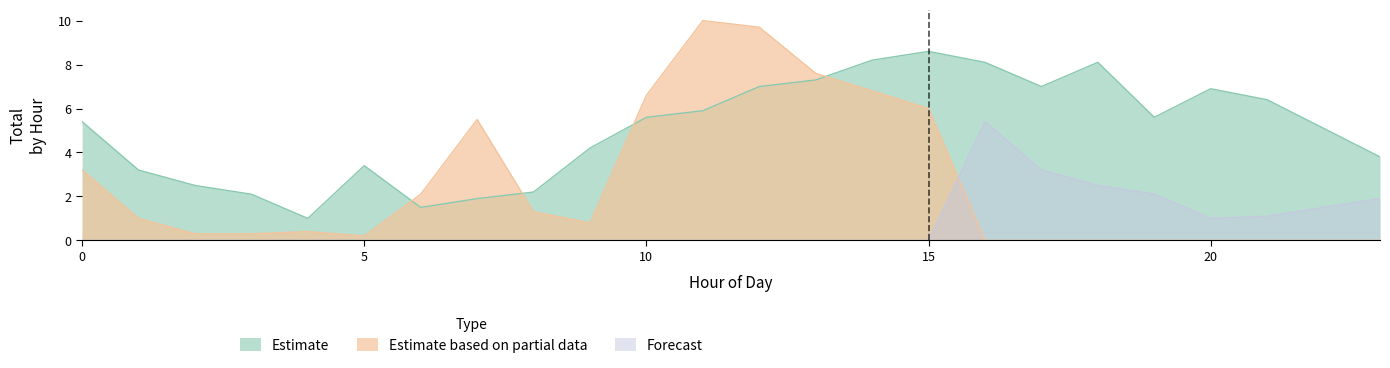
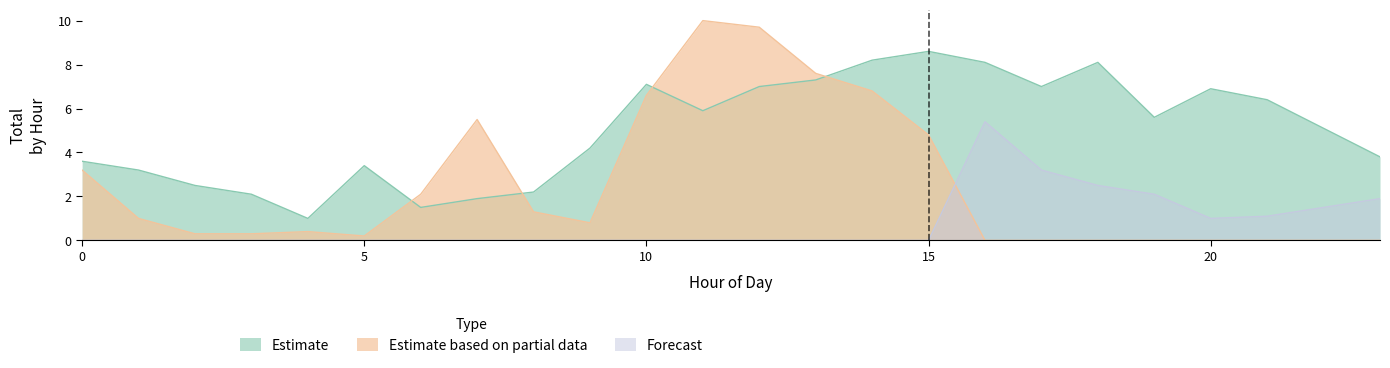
Estimate, 0: 5.4 -> 3.6
Estimate, 10: 5.6 -> 7.1
Estimate based on partial data, 15: 6.0 -> 4.8
